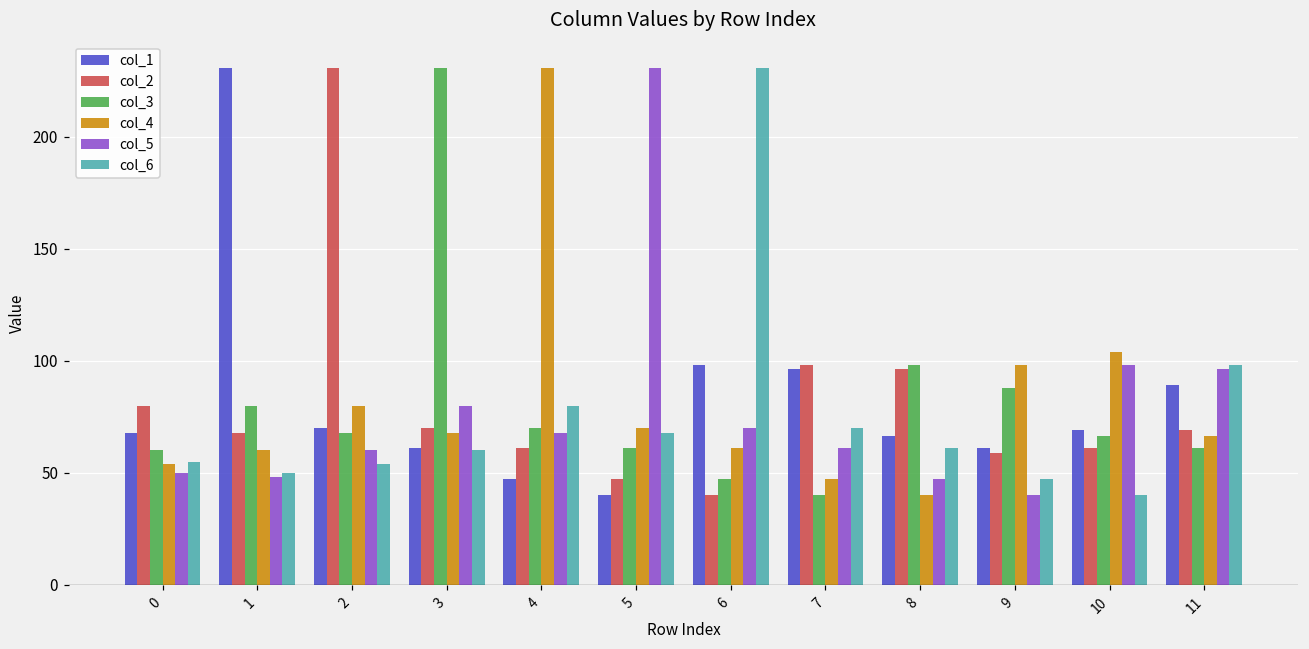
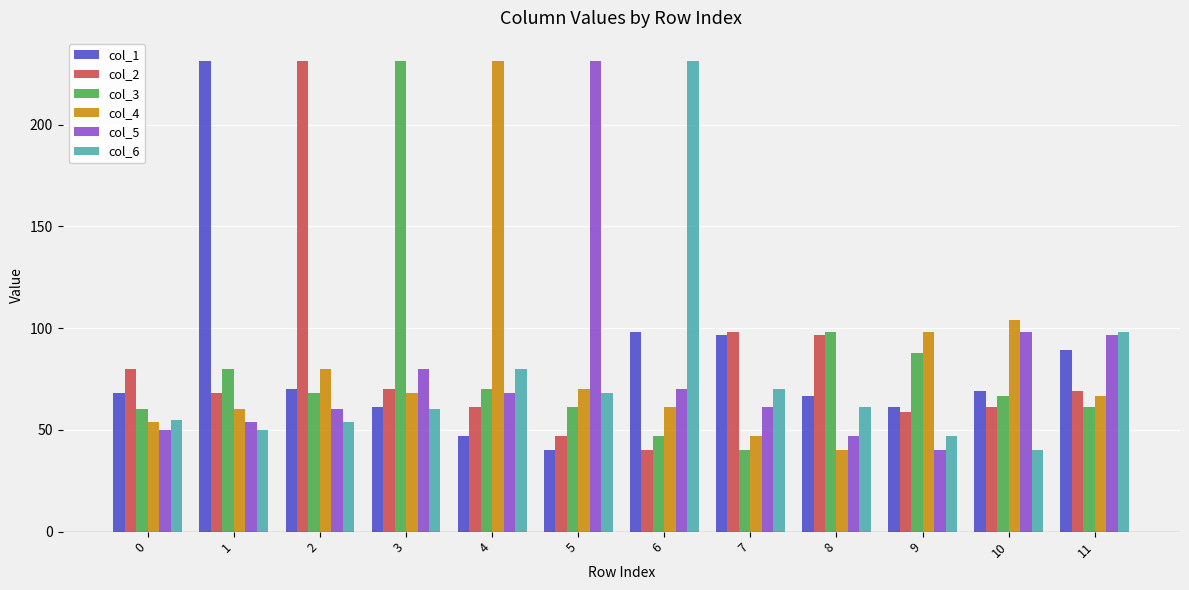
col_5, 1: 48 -> 54
